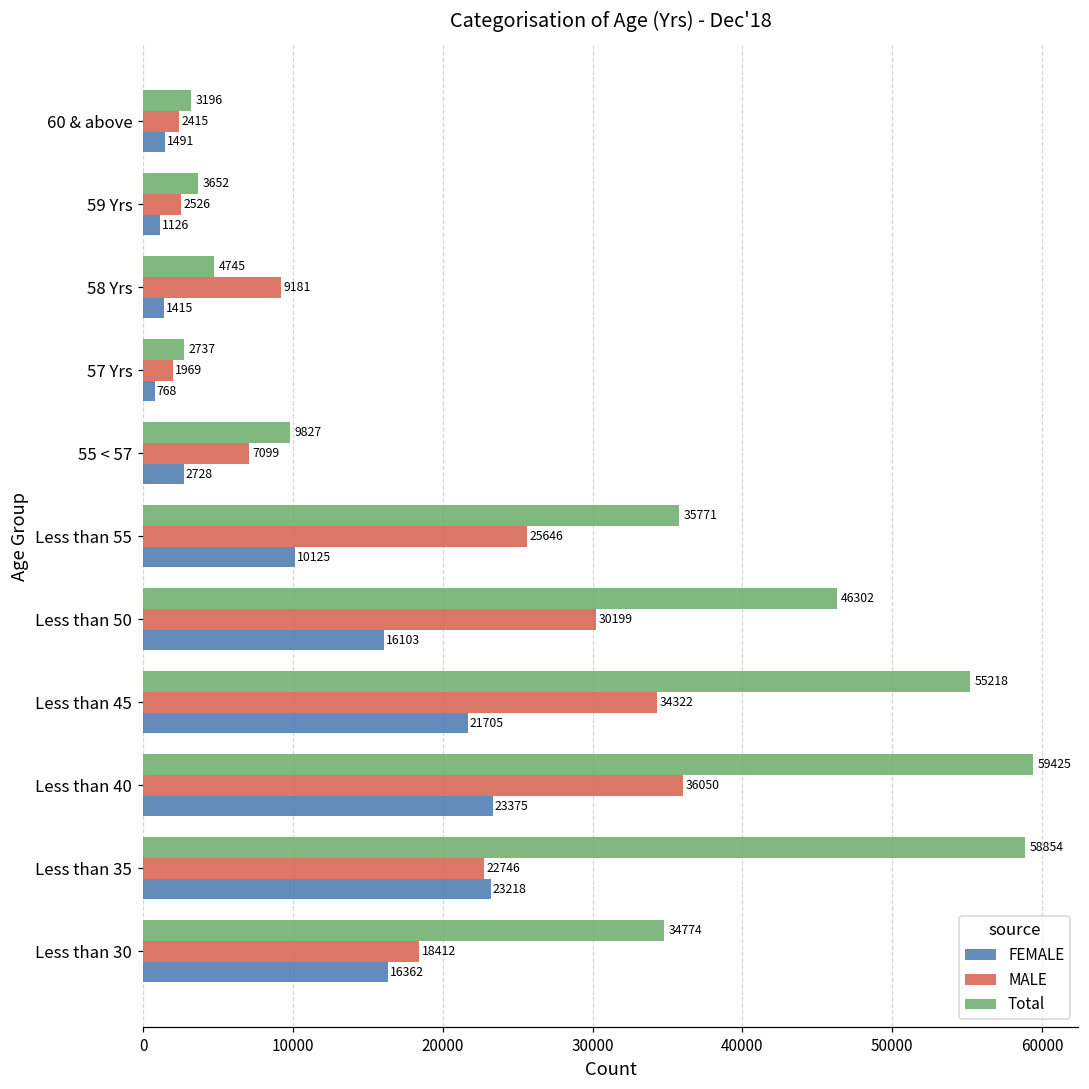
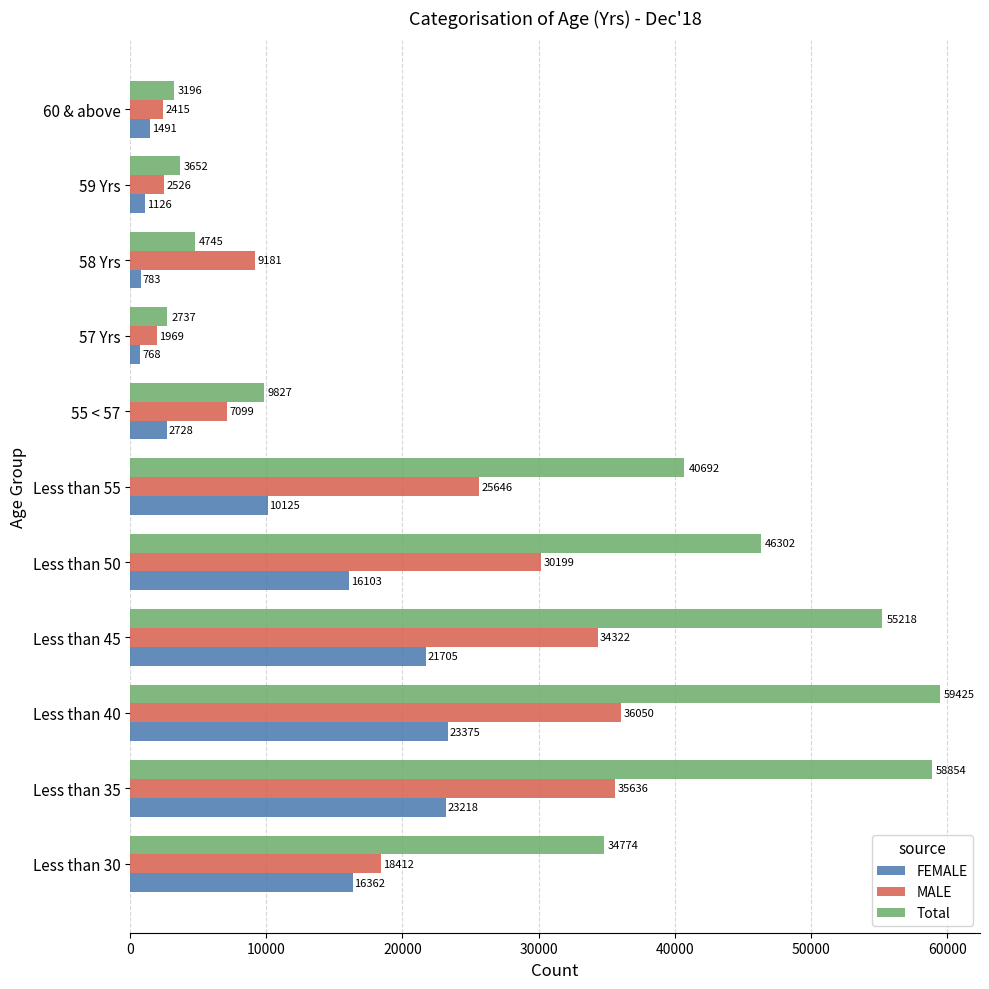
FEMALE, 58 Yrs: 1415 -> 783
Total, Less than 55: 35771 -> 40692
MALE, Less than 35: 22746 -> 35636
